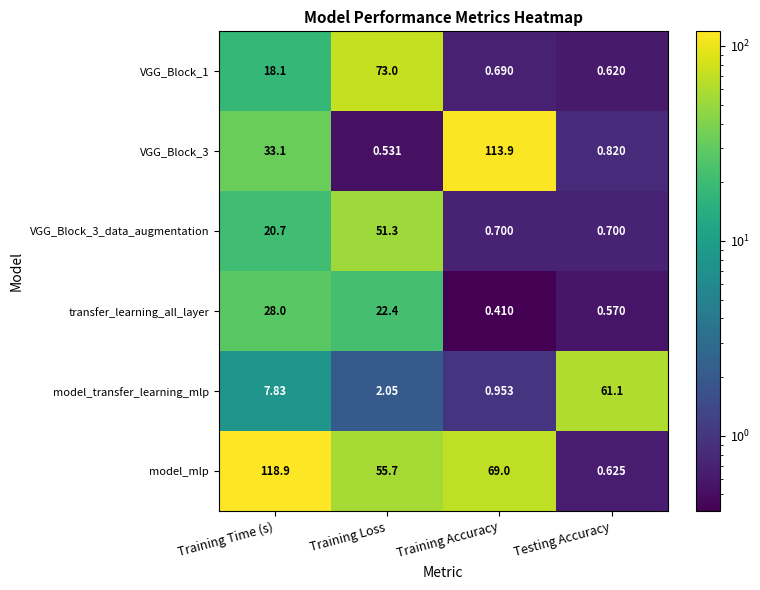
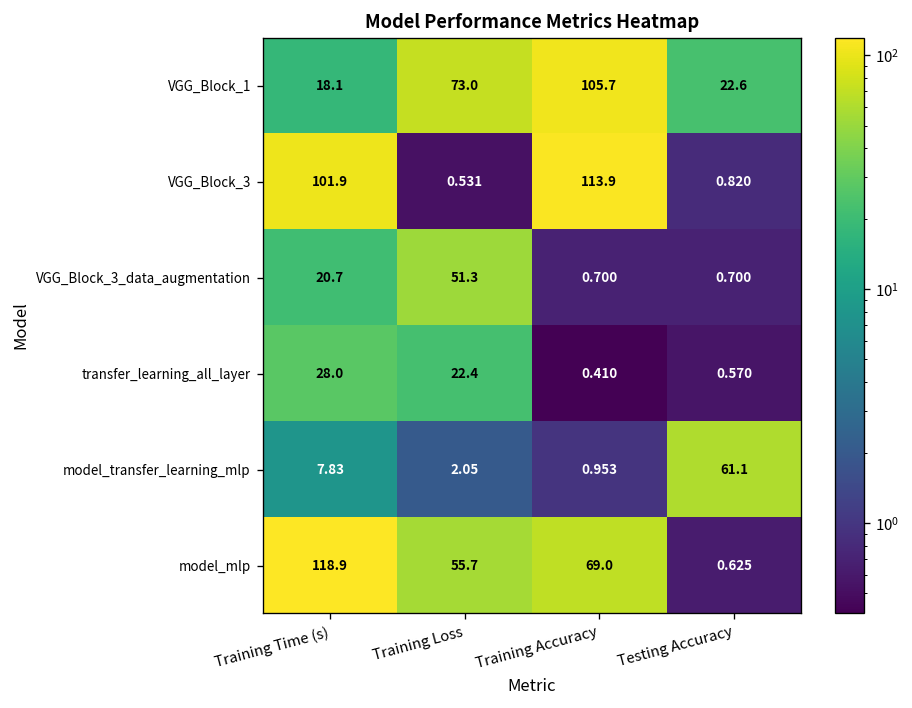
VGG_Block_1, Training Accuracy: 0.690 -> 105.7
VGG_Block_1, Testing Accuracy: 0.620 -> 22.6
VGG_Block_3, Training Time (s): 33.1 -> 101.9
